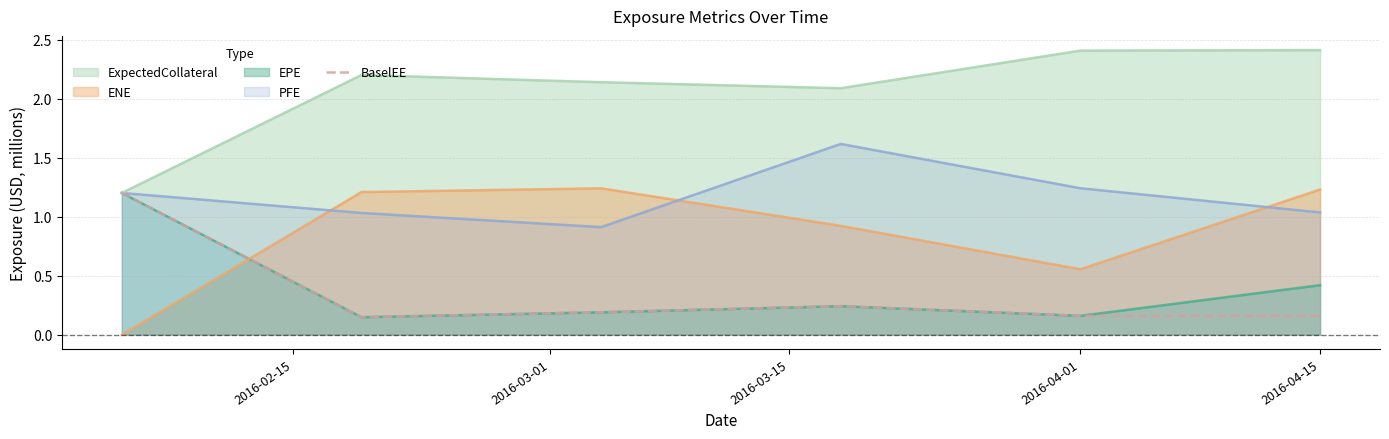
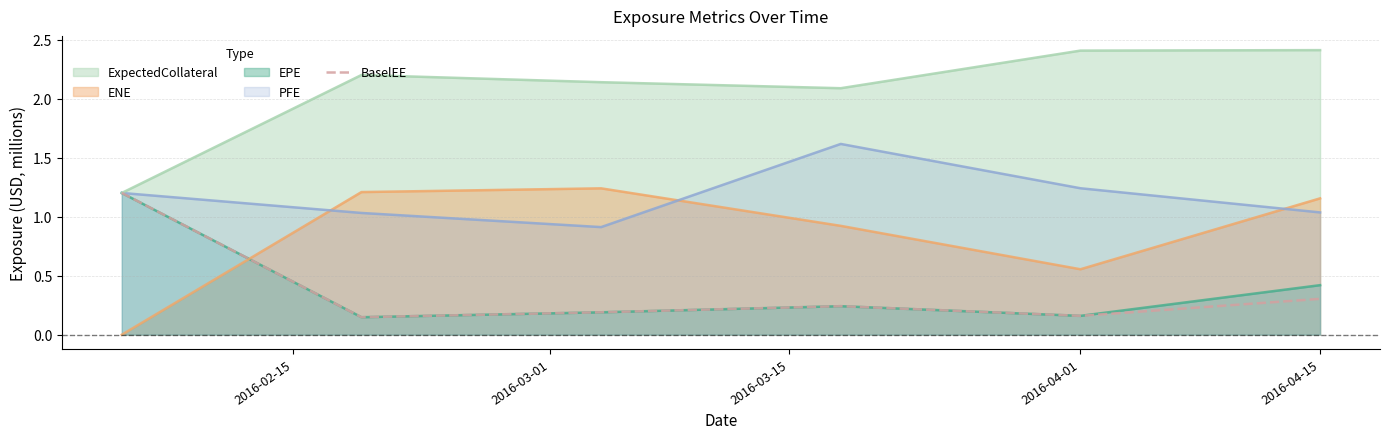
ENE, 2016-04-15: 1.23 -> 1.16
BaselEE, 2016-04-15: 0.16 -> 0.30
